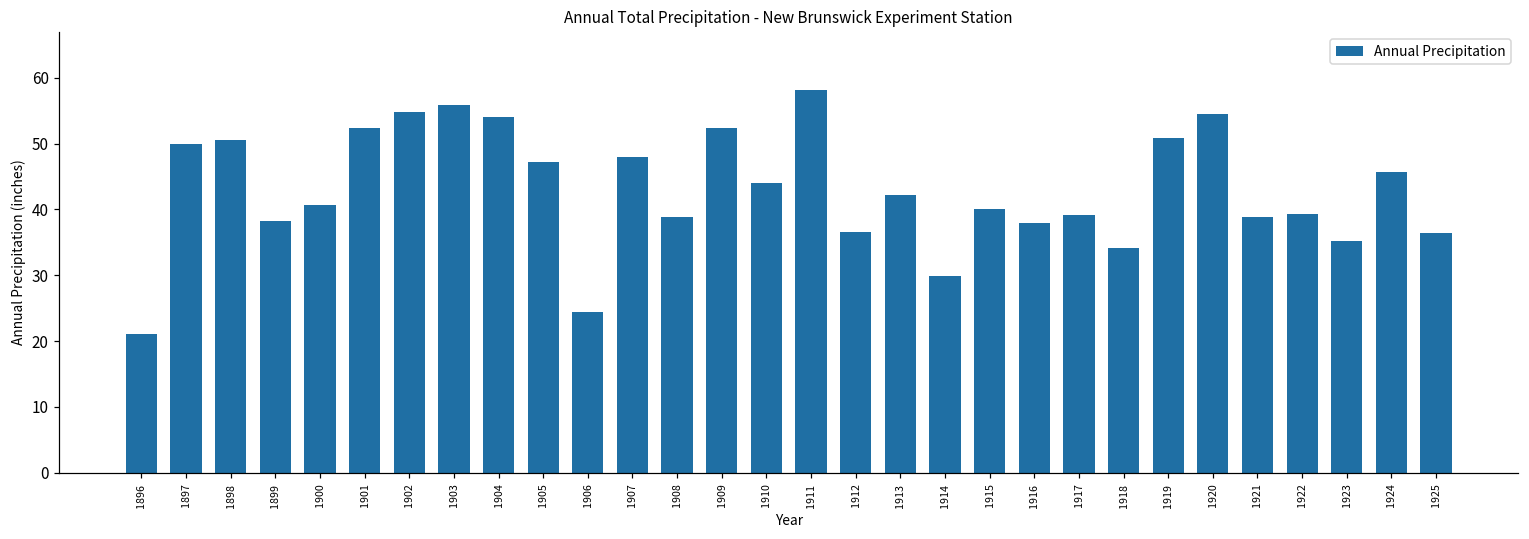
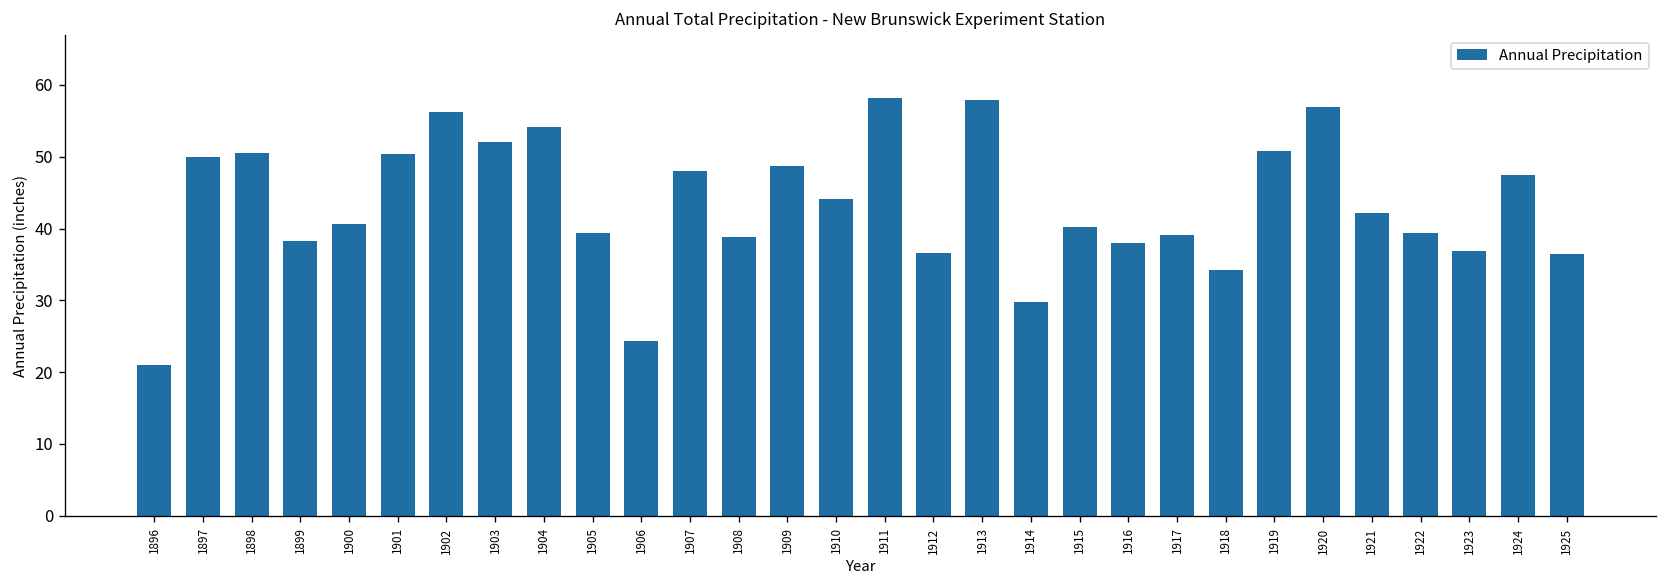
1901: 52 -> 50
1902: 55 -> 56
1903: 56 -> 52
1905: 47 -> 39
1909: 52 -> 49
1913: 42 -> 58
1920: 54 -> 57
1921: 39 -> 42
1923: 35 -> 37
1924: 46 -> 48
